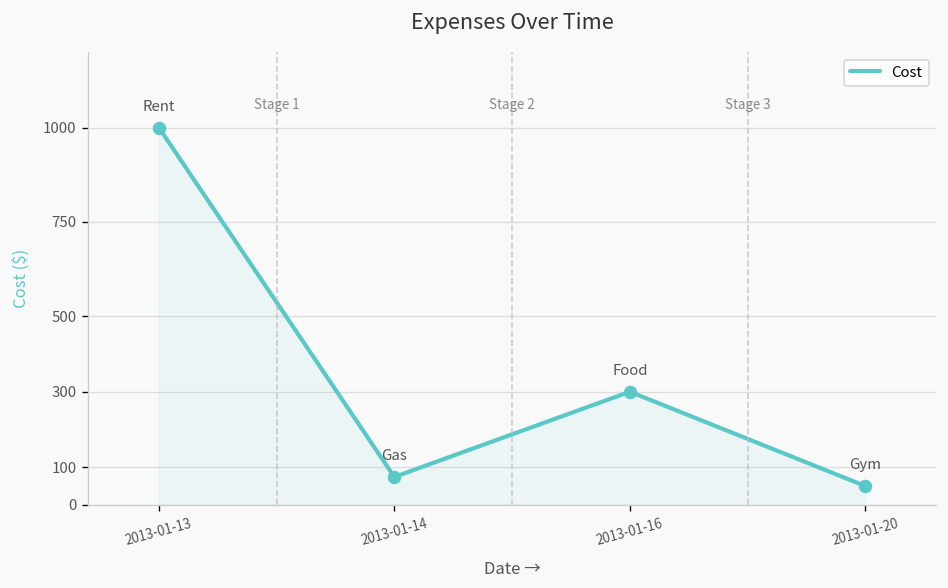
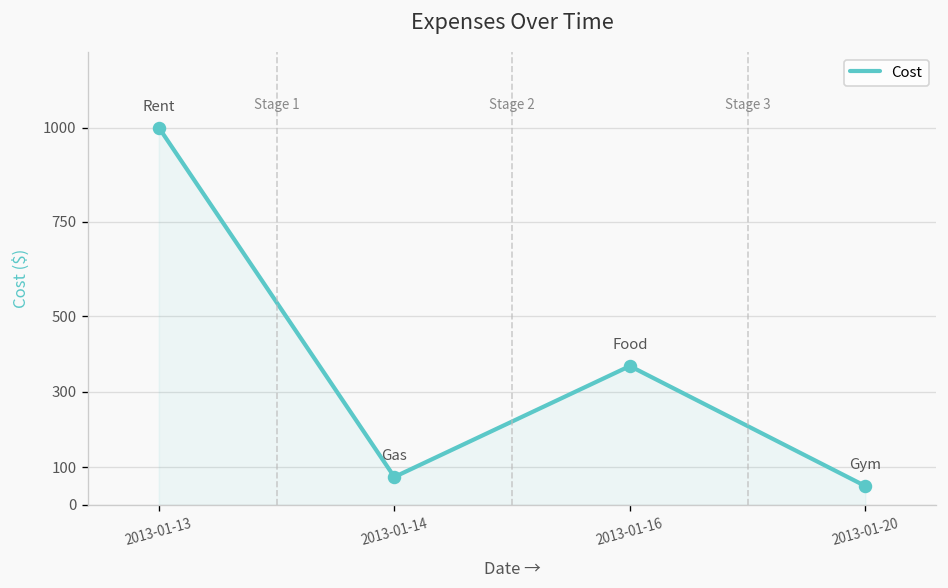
2013-01-16: 300 -> 370
